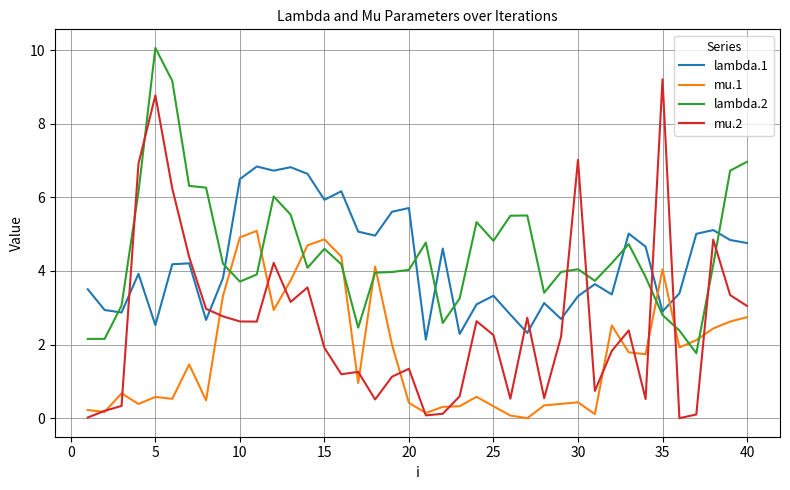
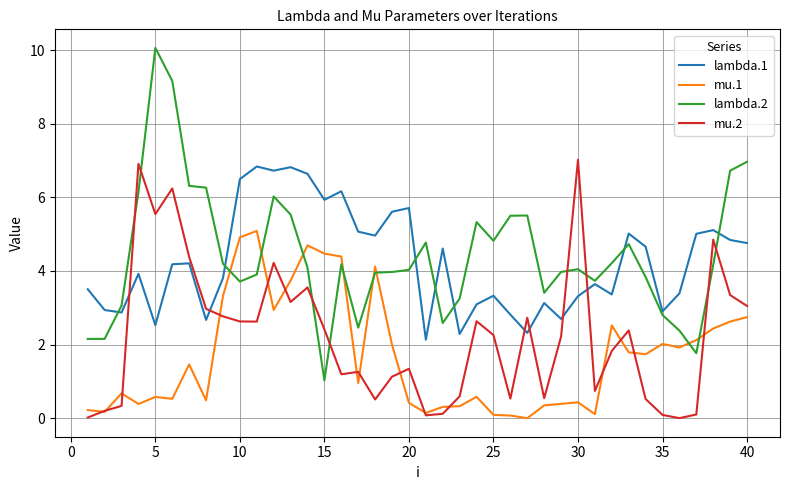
mu.2, 5: 8.8 -> 5.5
mu.1, 15: 4.9 -> 4.5
lambda.2, 15: 4.6 -> 1.0
mu.2, 15: 1.9 -> 2.4
mu.1, 25: 0.3 -> 0.1
mu.1, 35: 4.0 -> 2.0
mu.2, 35: 9.2 -> 0.1
